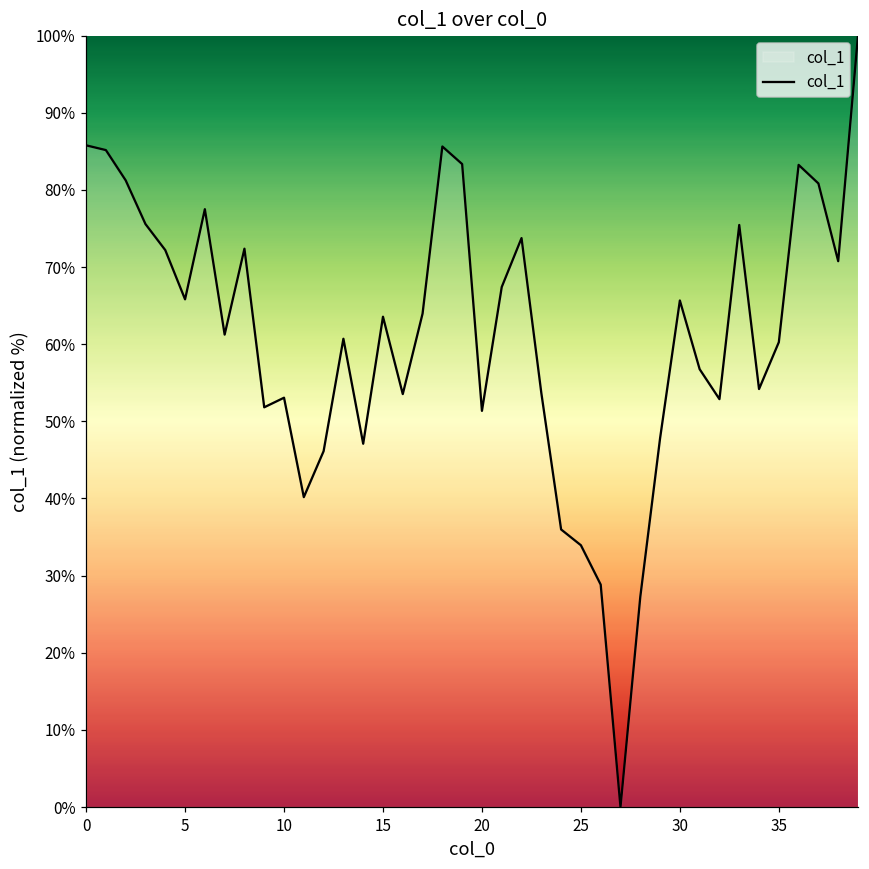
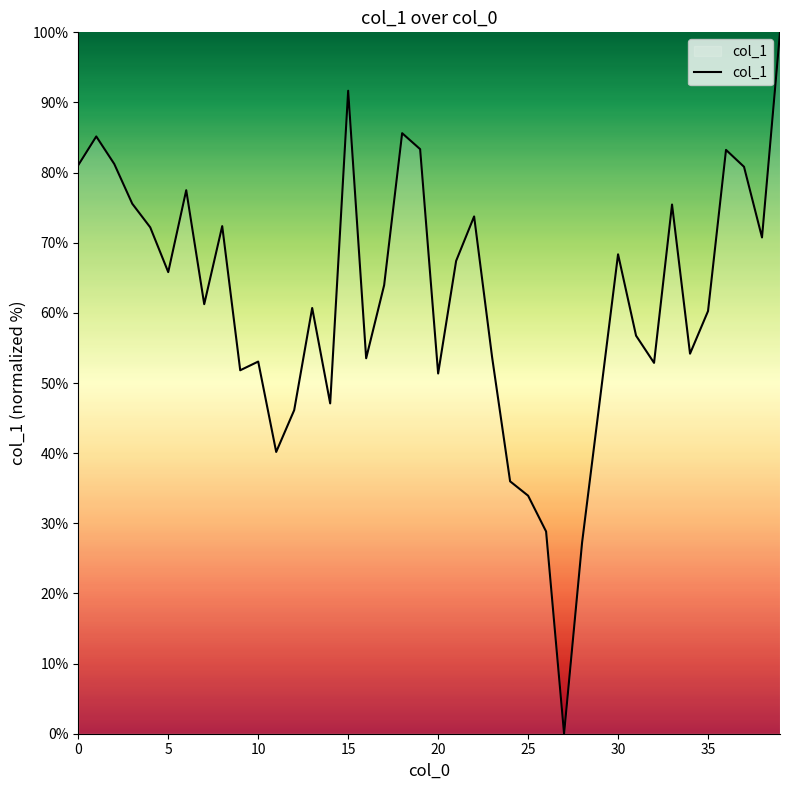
0: 86% -> 81%
15: 64% -> 92%
30: 66% -> 68%
